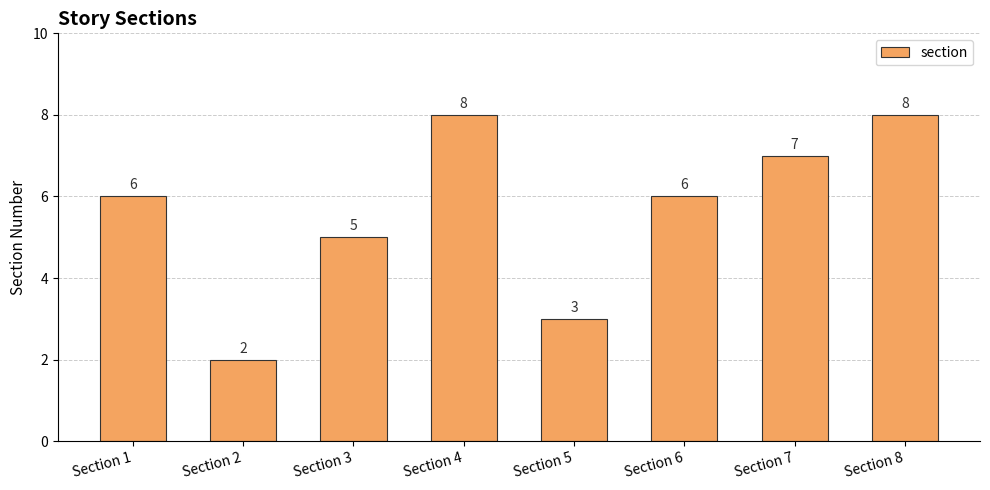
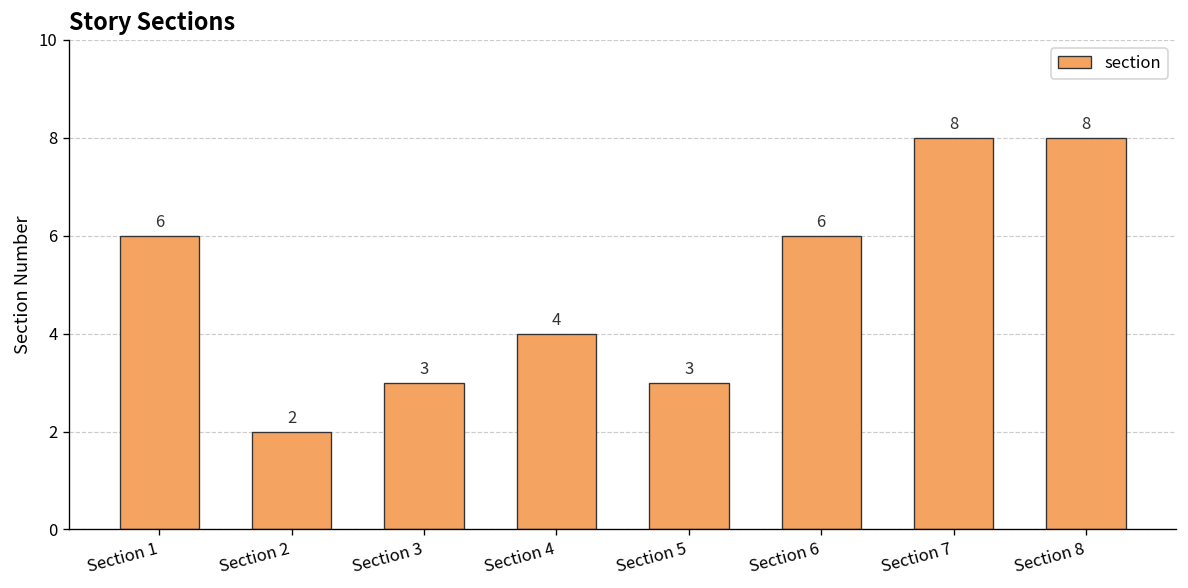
Section 3: 5 -> 3
Section 4: 8 -> 4
Section 7: 7 -> 8
